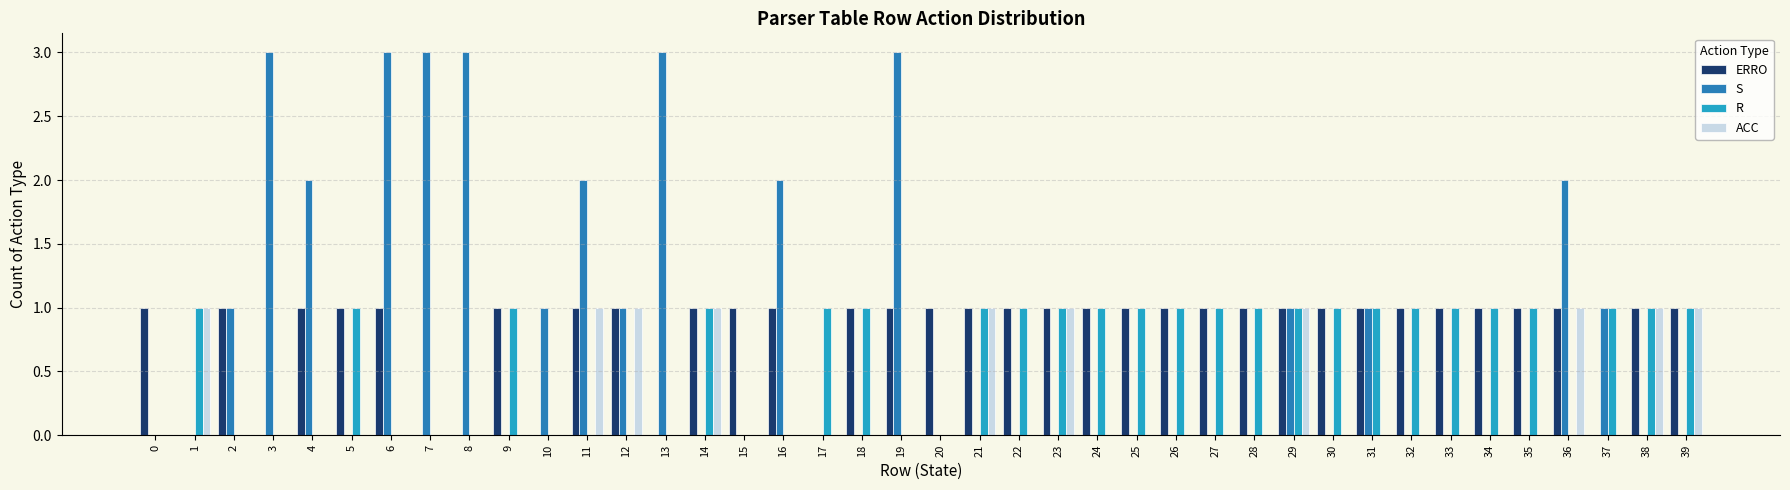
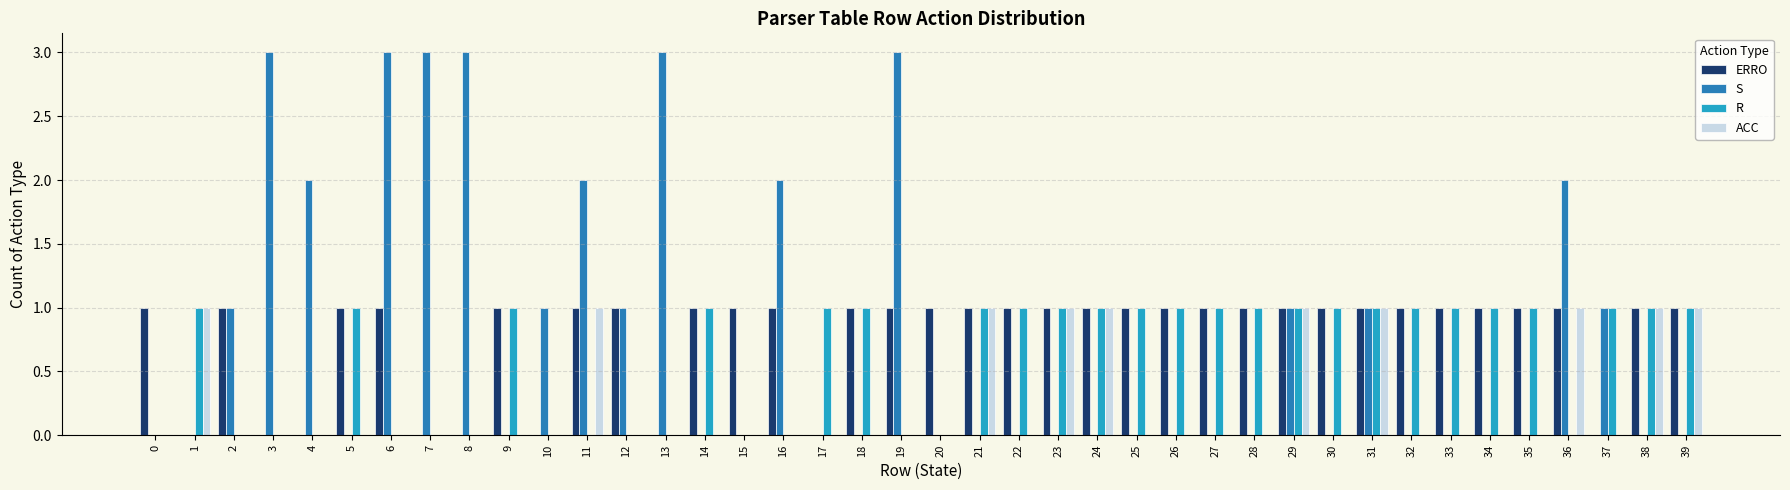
ERRO, 4: 1 -> 0
ACC, 12: 1 -> 0
ACC, 14: 1 -> 0
ACC, 24: 0 -> 1
ACC, 31: 0 -> 1
